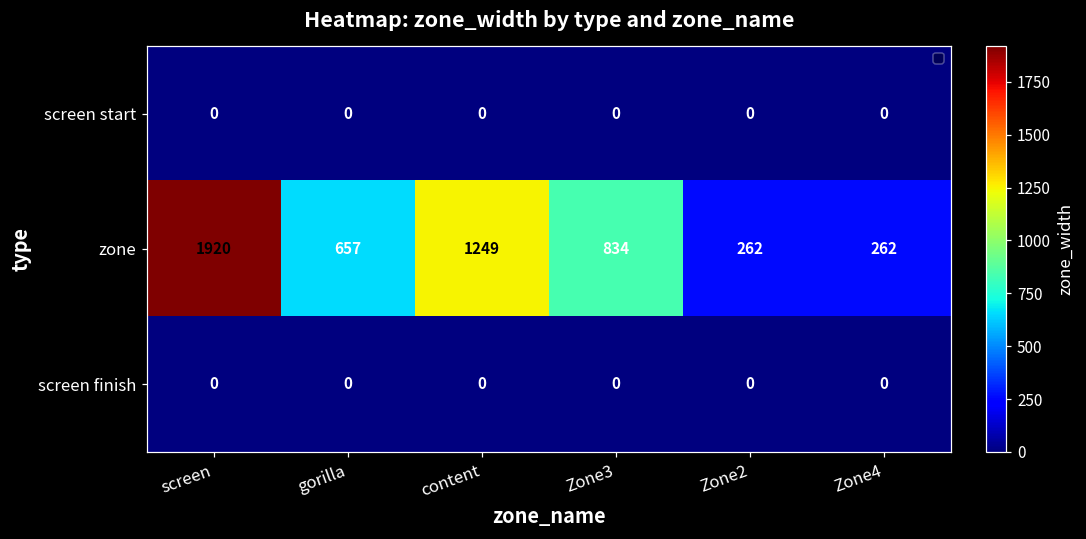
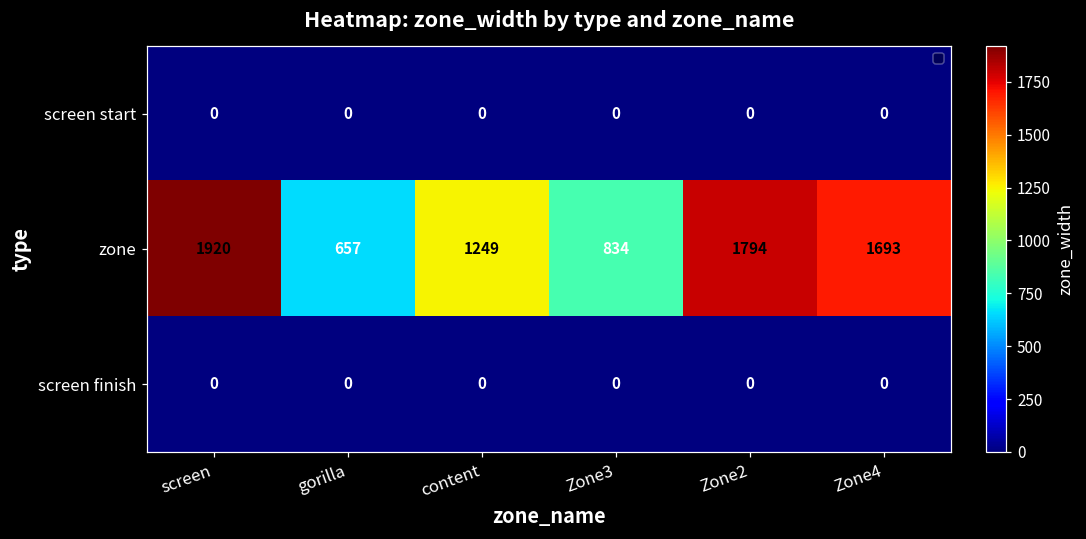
zone, Zone2: 262 -> 1794
zone, Zone4: 262 -> 1693
